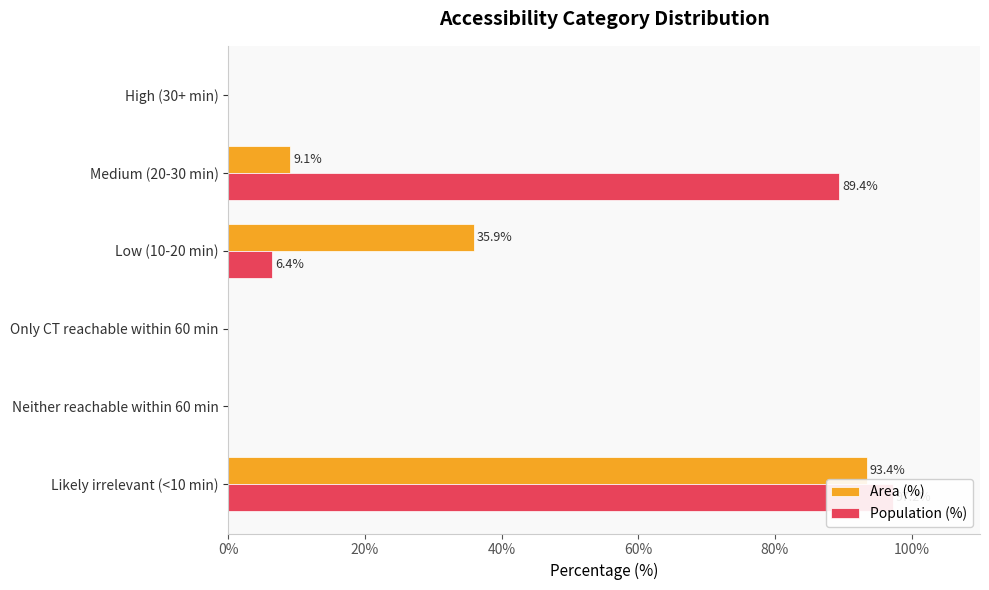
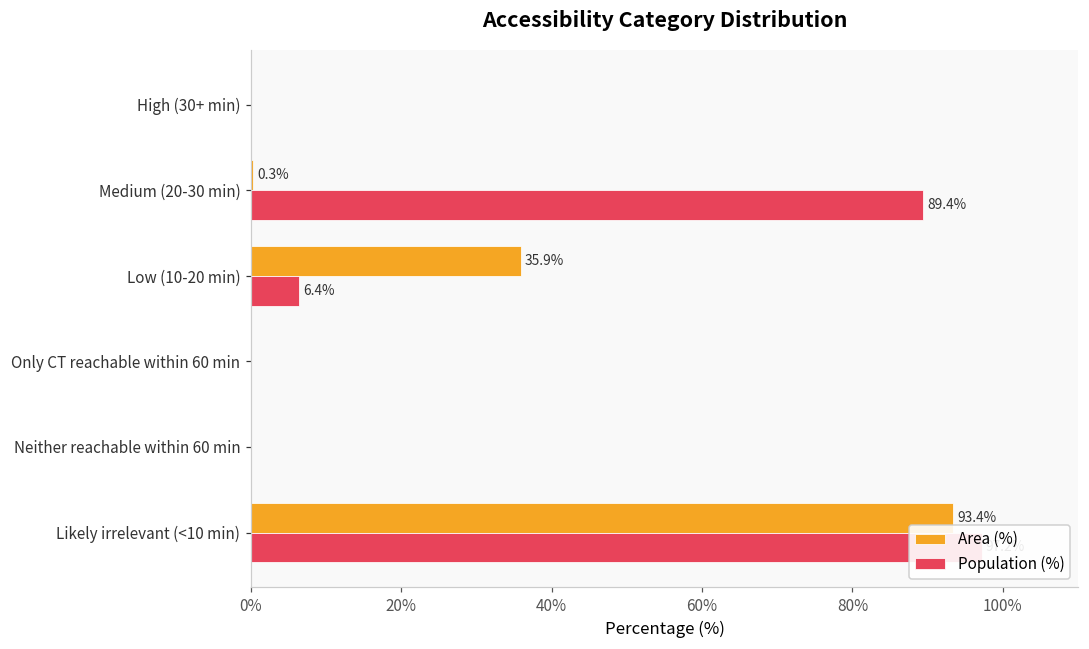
Area (%), Medium (20-30 min): 9.1% -> 0.3%
